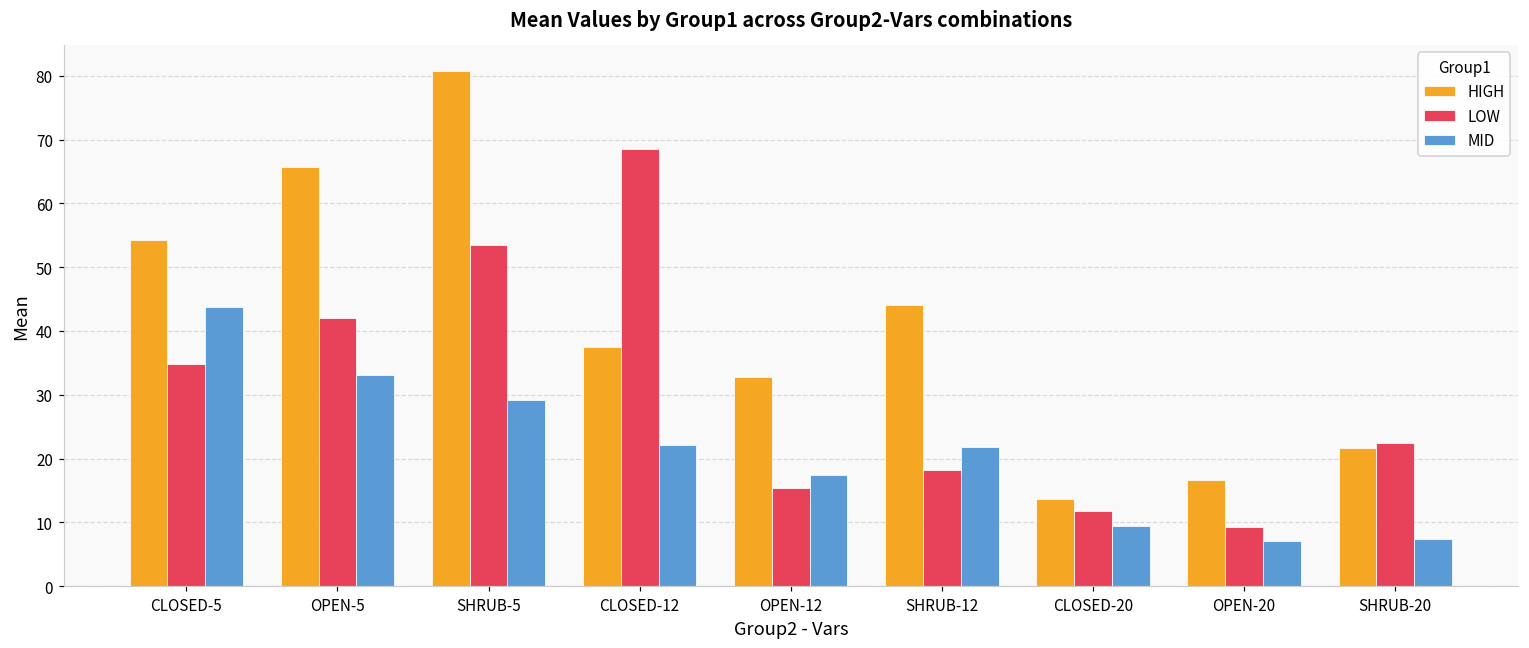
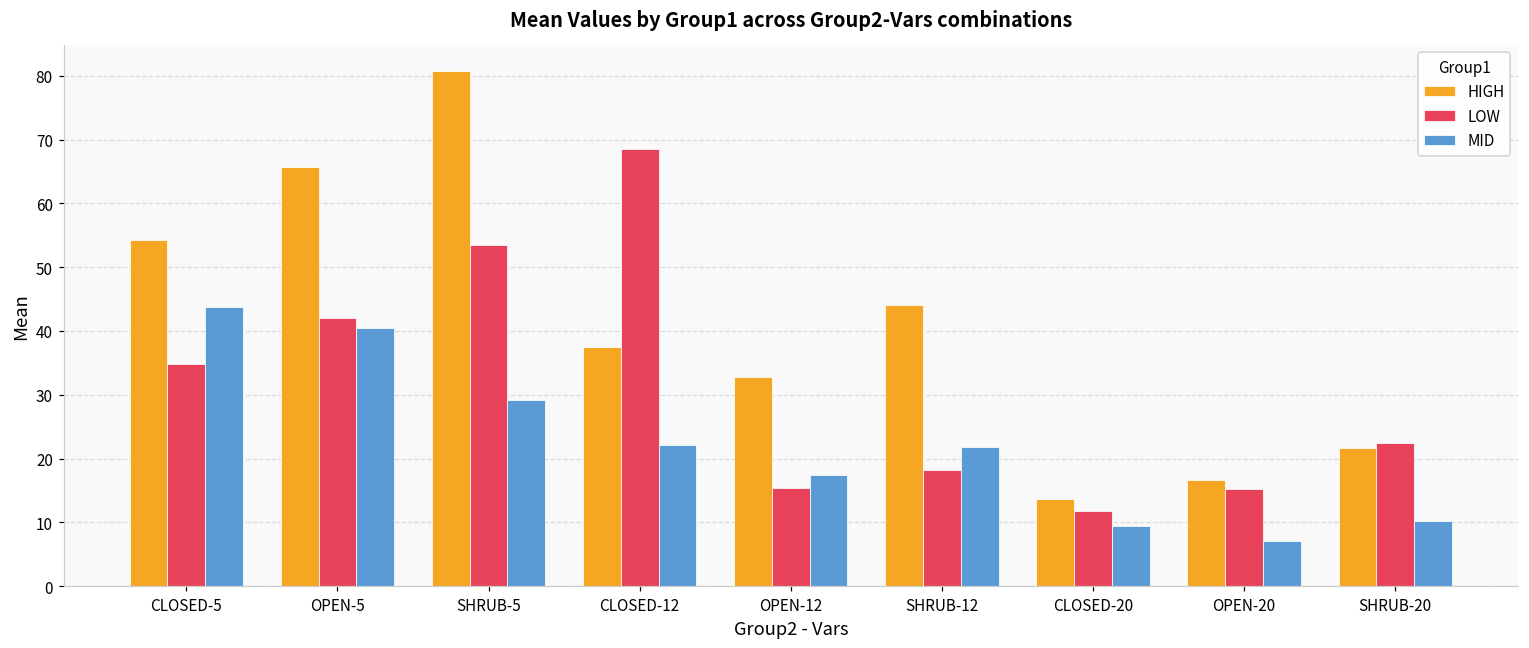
MID, OPEN-5: 33 -> 40
LOW, OPEN-20: 9 -> 15
MID, SHRUB-20: 7 -> 10
